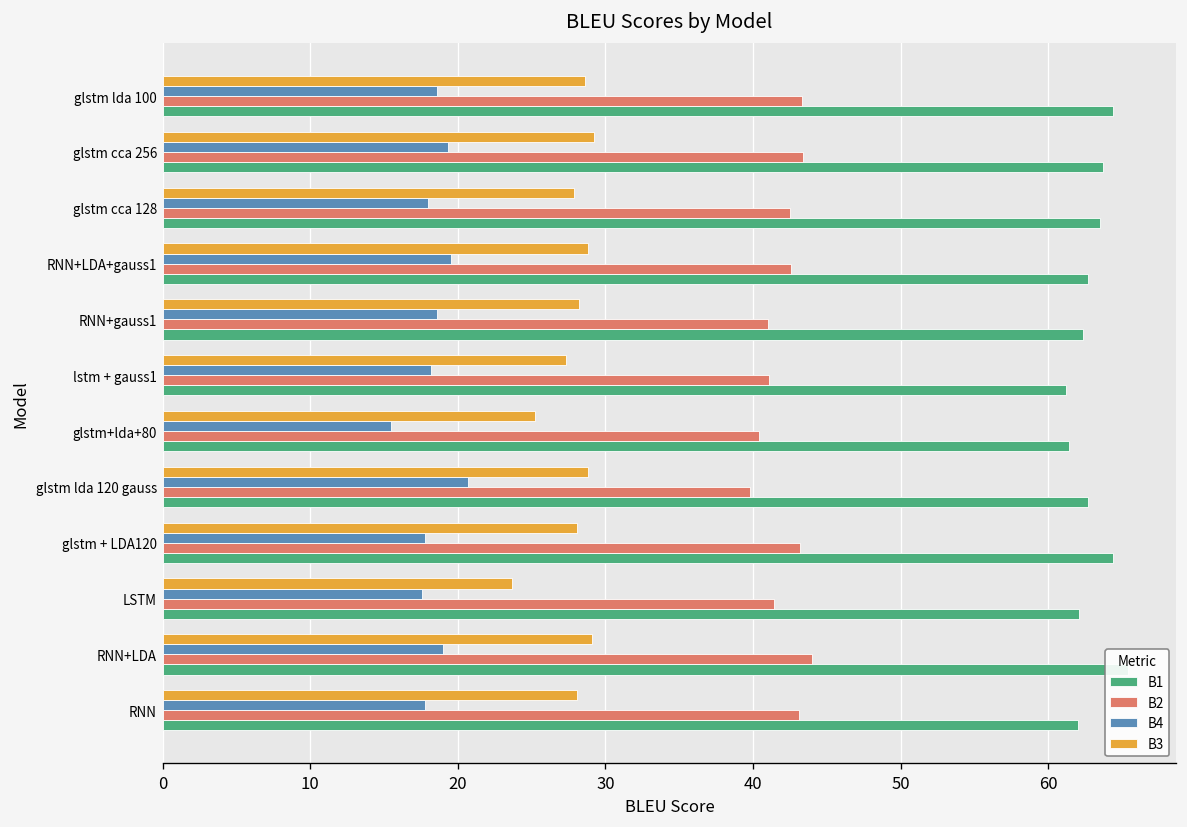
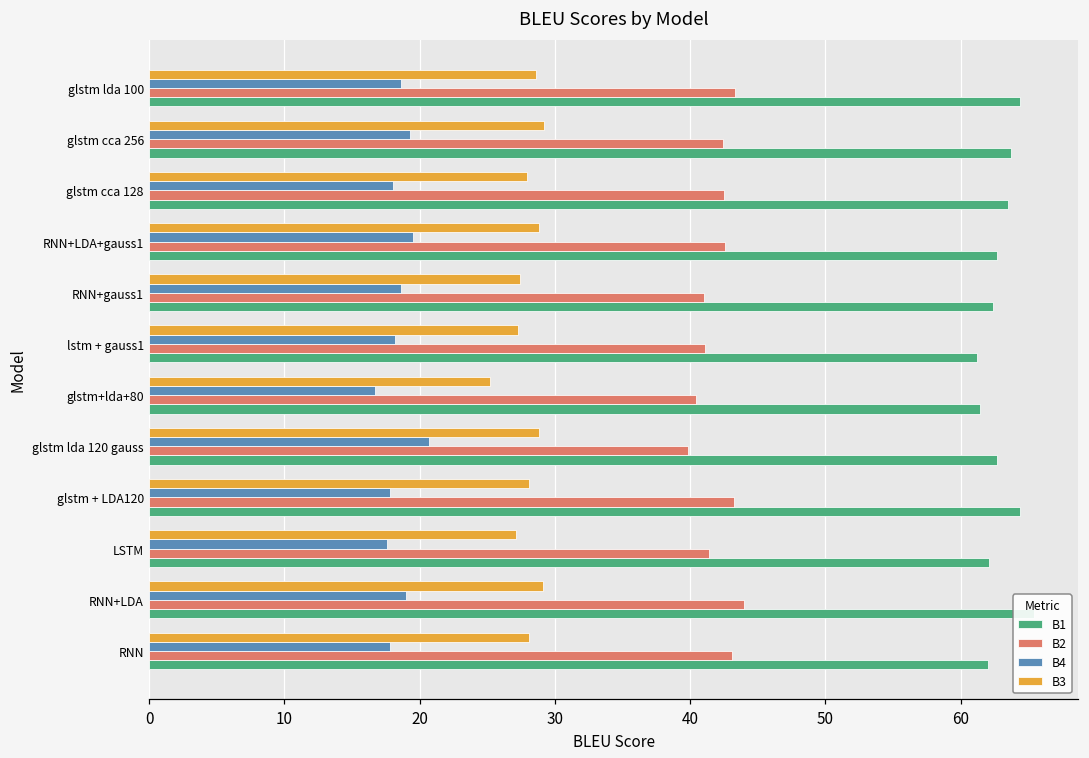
B2, glstm cca 256: 43.4 -> 42.4
B3, RNN+gauss1: 28.2 -> 27.4
B4, glstm+lda+80: 15.5 -> 16.7
B3, LSTM: 23.7 -> 27.1
